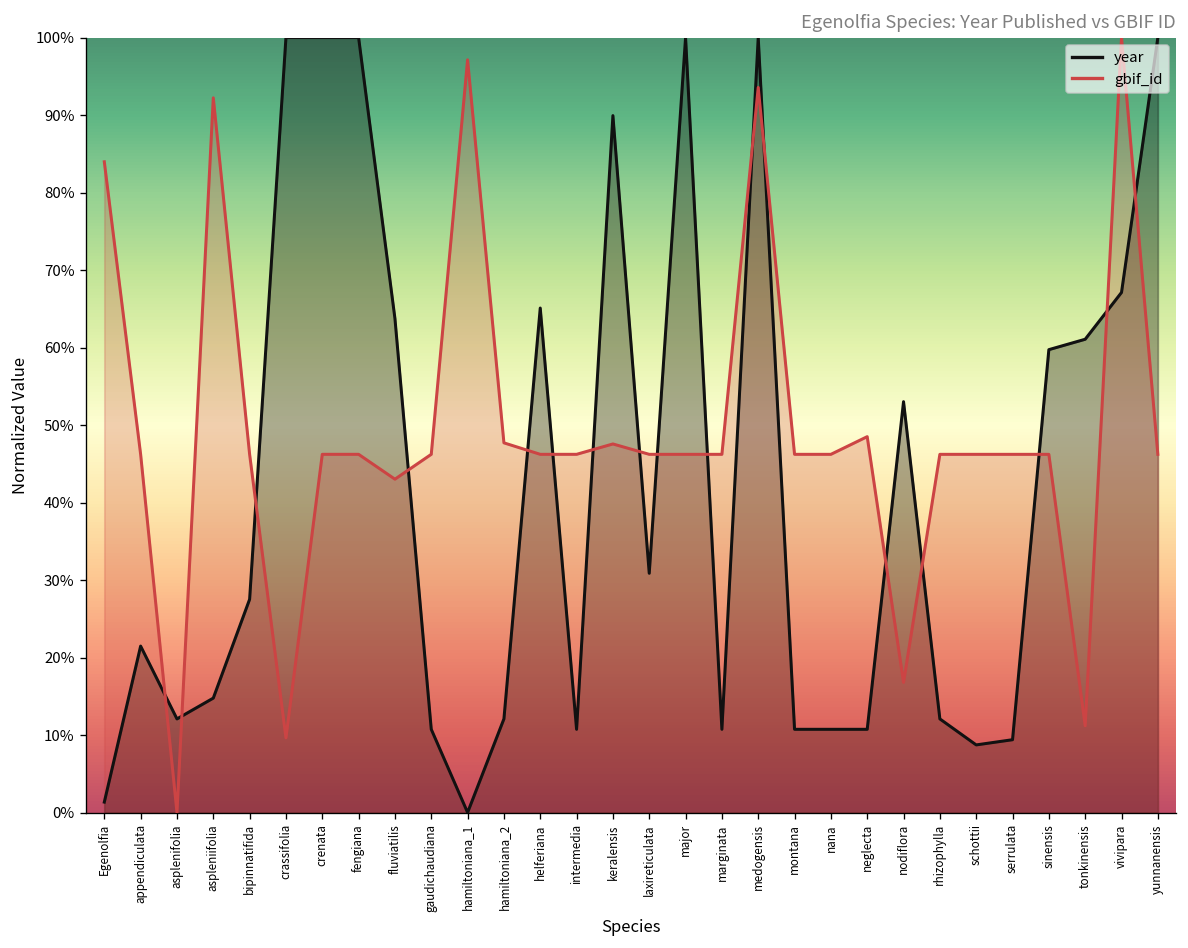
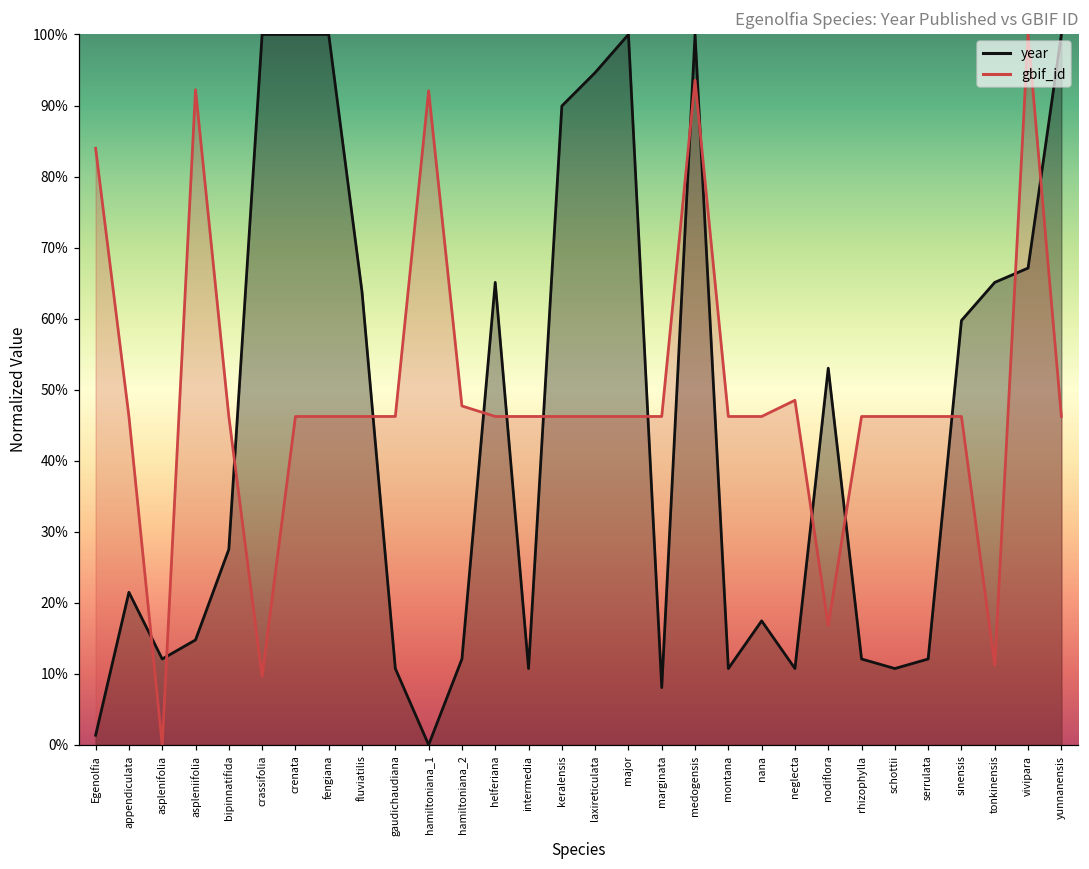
gbif_id, fluviatilis: 43% -> 46%
gbif_id, hamiltoniana_1: 97% -> 92%
gbif_id, keralensis: 48% -> 46%
year, laxireticulata: 31% -> 95%
year, marginata: 11% -> 8%
year, nana: 11% -> 17%
year, schottii: 9% -> 11%
year, serrulata: 9% -> 12%
year, tonkinensis: 61% -> 65%
